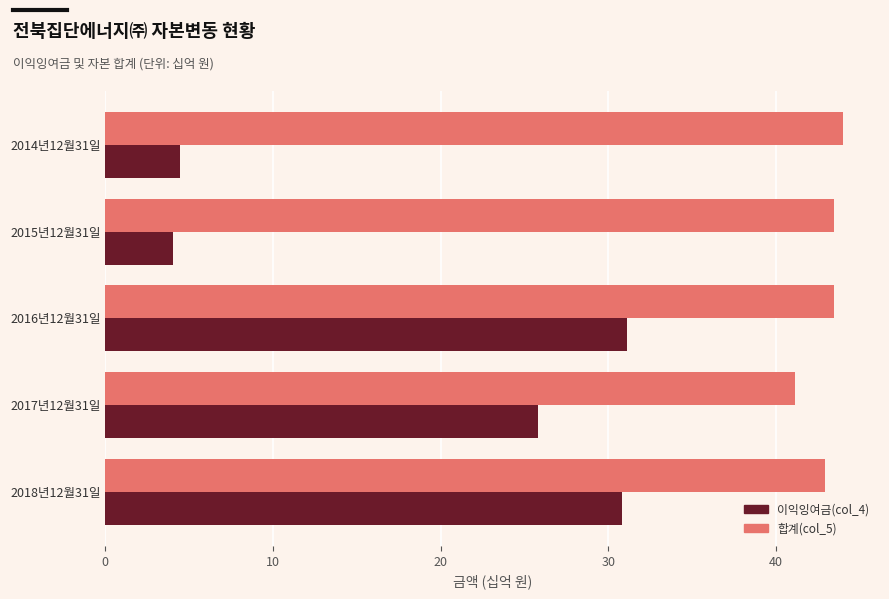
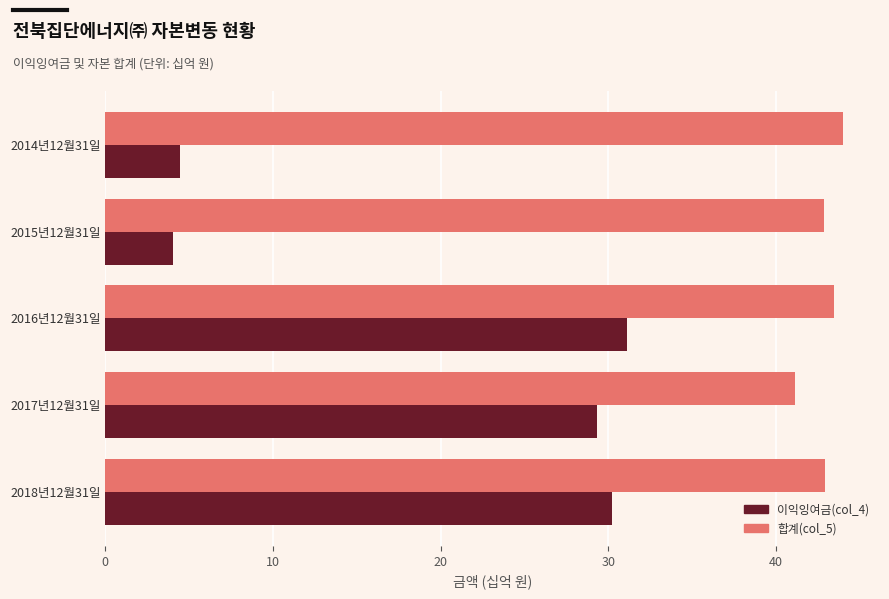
합계(col_5), 2015년12월31일: 43.5 -> 42.8
이익잉여금(col_4), 2017년12월31일: 25.8 -> 29.3
이익잉여금(col_4), 2018년12월31일: 30.8 -> 30.2
